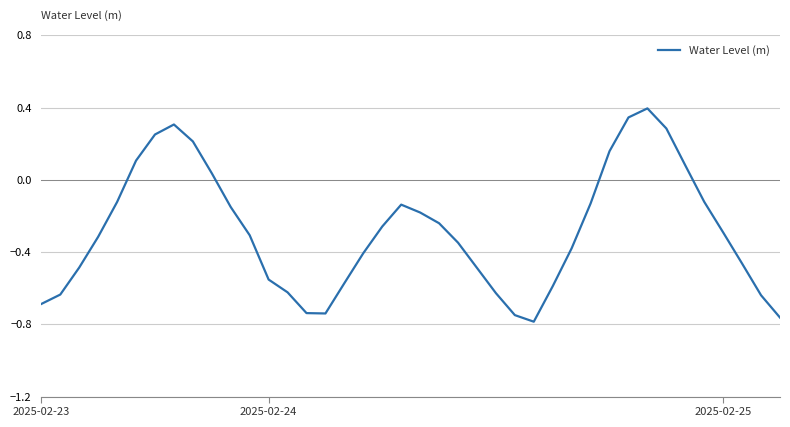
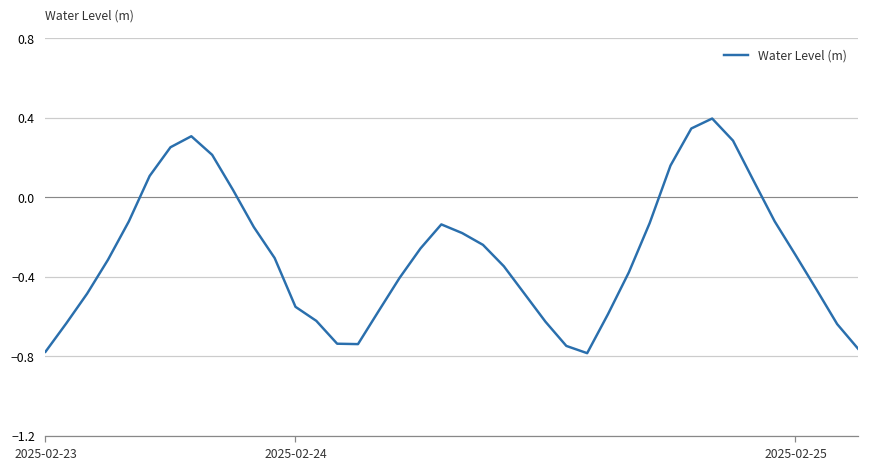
2025-02-23: -0.69 -> -0.78
